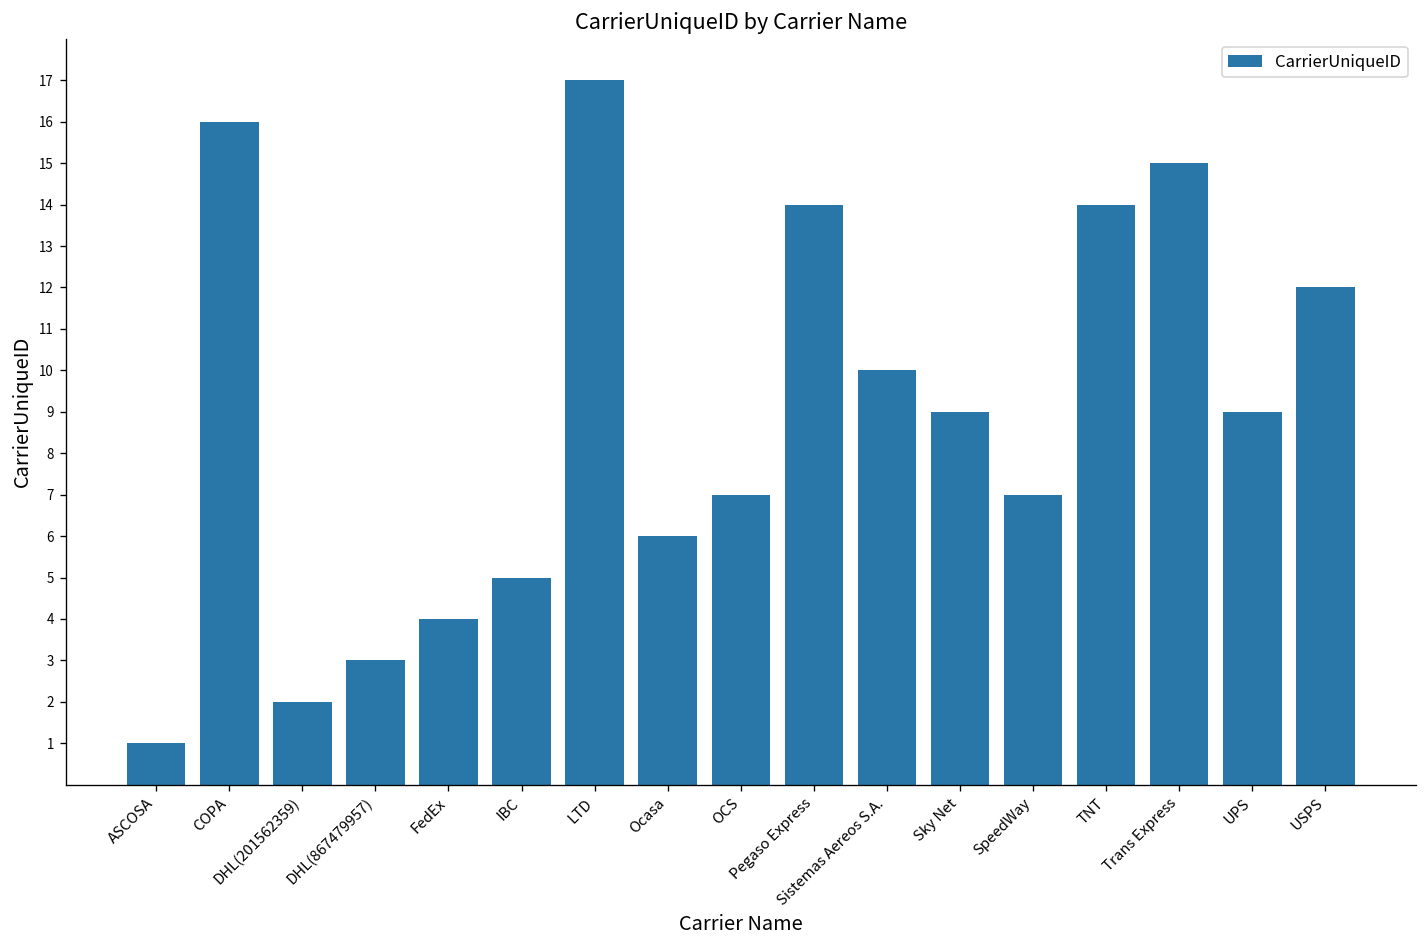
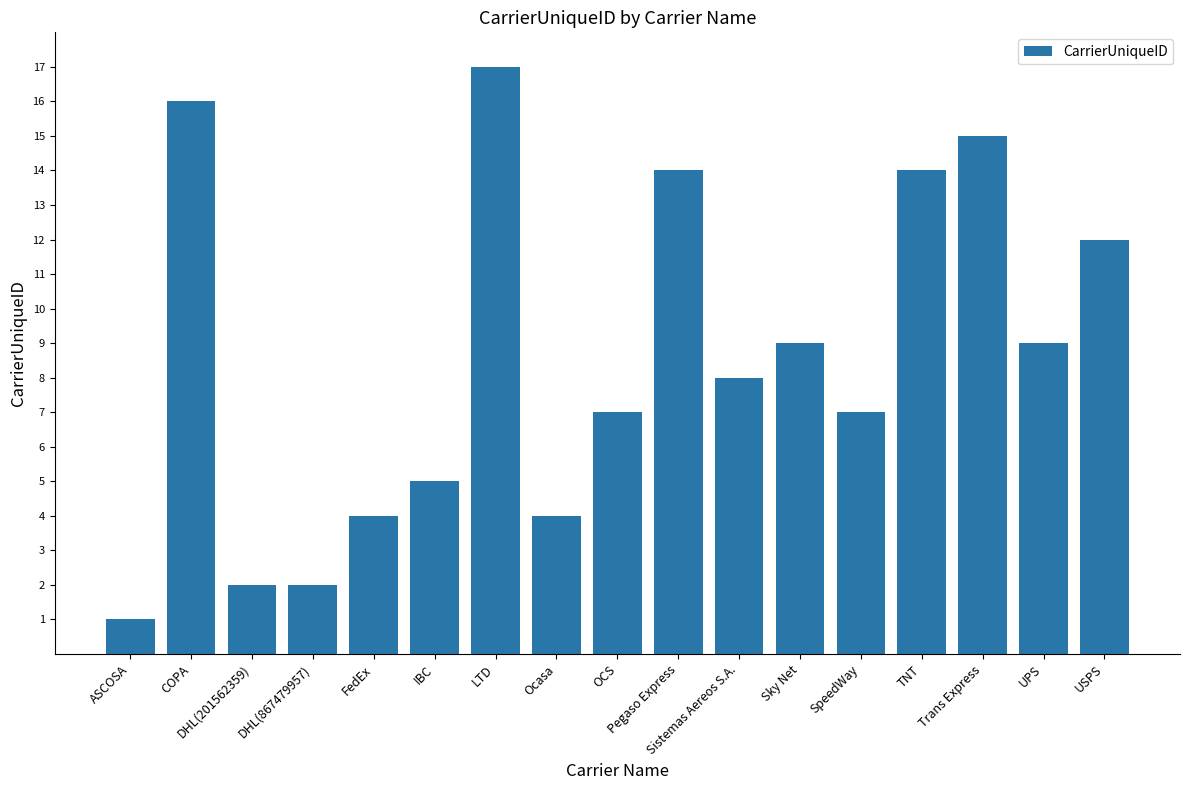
DHL(867479957): 3 -> 2
Ocasa: 6 -> 4
Sistemas Aereos S.A.: 10 -> 8
